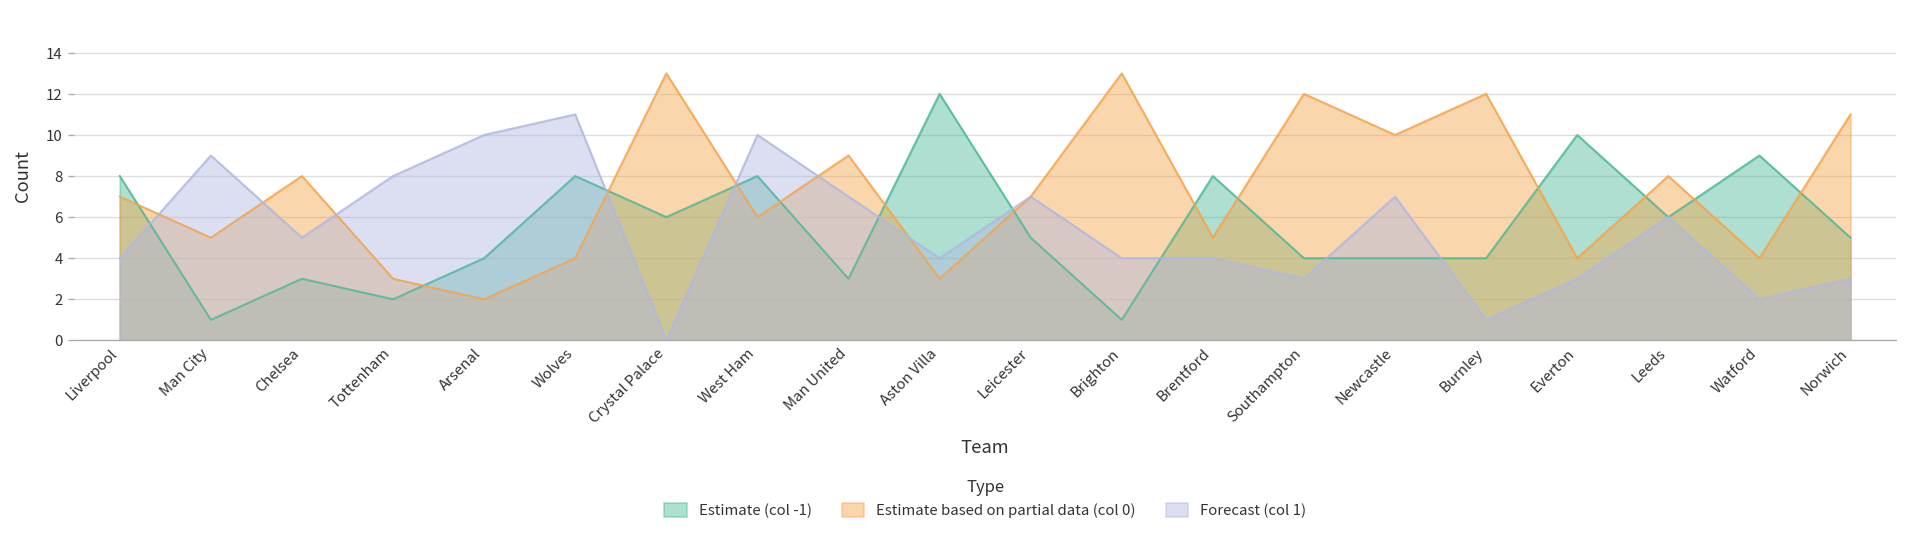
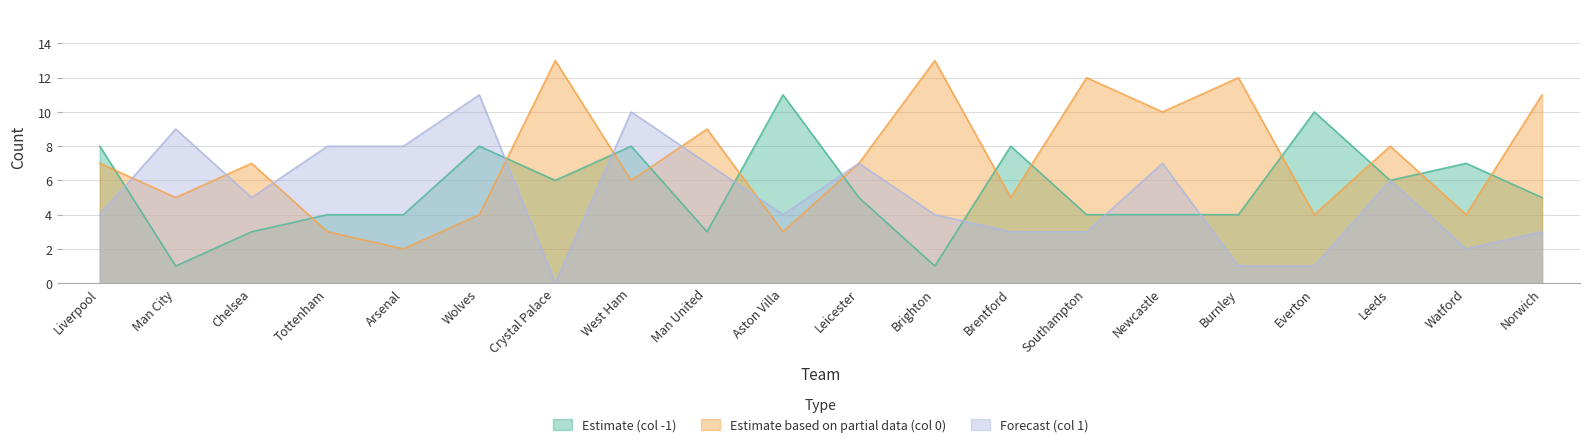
Estimate based on partial data (col 0), Chelsea: 8 -> 7
Estimate (col -1), Tottenham: 2 -> 4
Forecast (col 1), Arsenal: 10 -> 8
Estimate (col -1), Aston Villa: 12 -> 11
Forecast (col 1), Brentford: 4 -> 3
Forecast (col 1), Everton: 3 -> 1
Estimate (col -1), Watford: 9 -> 7
